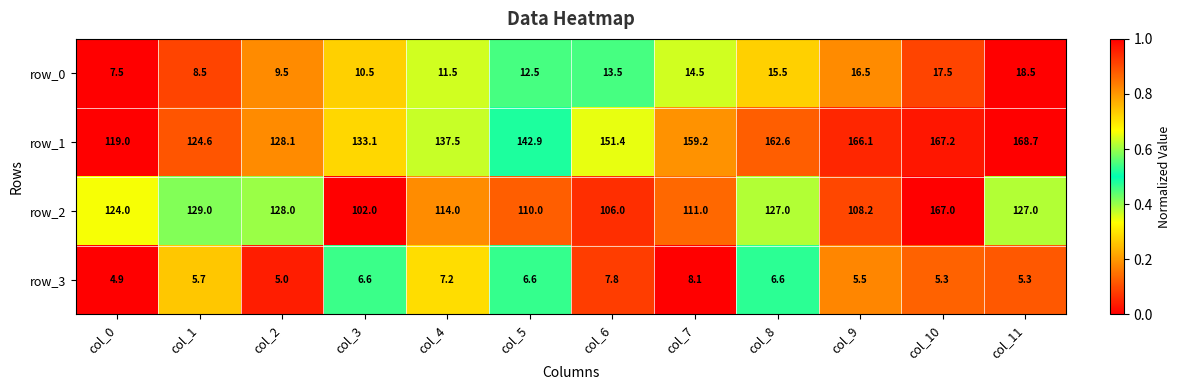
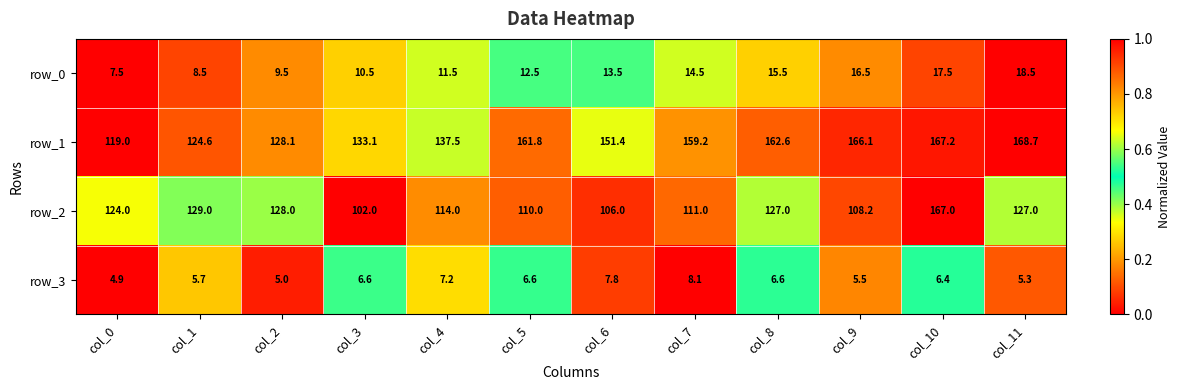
row_1, col_5: 142.9 -> 161.8
row_3, col_10: 5.3 -> 6.4
